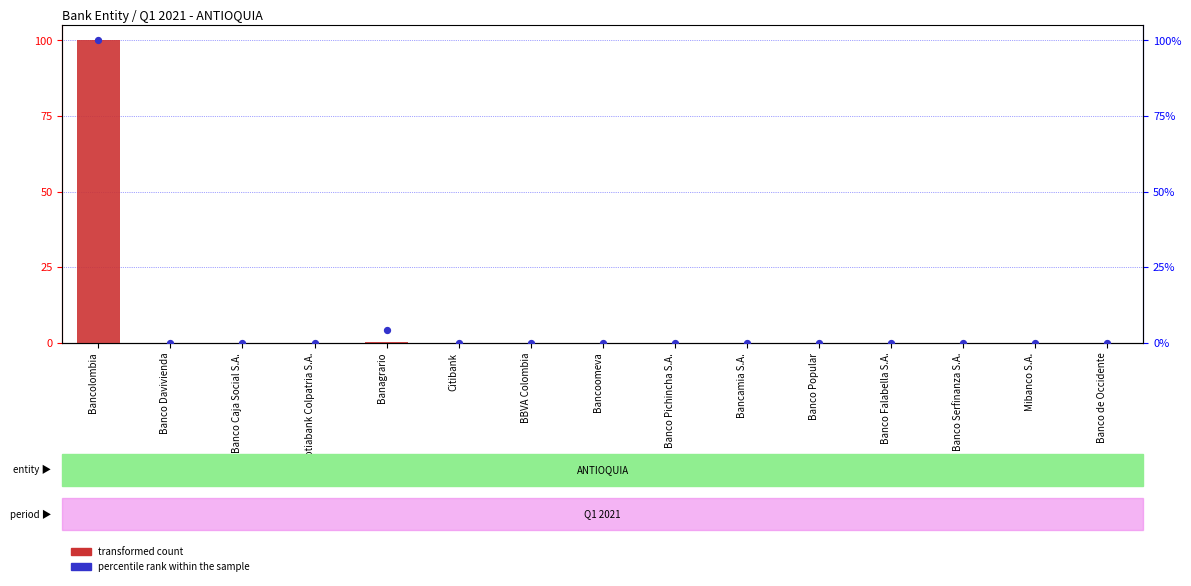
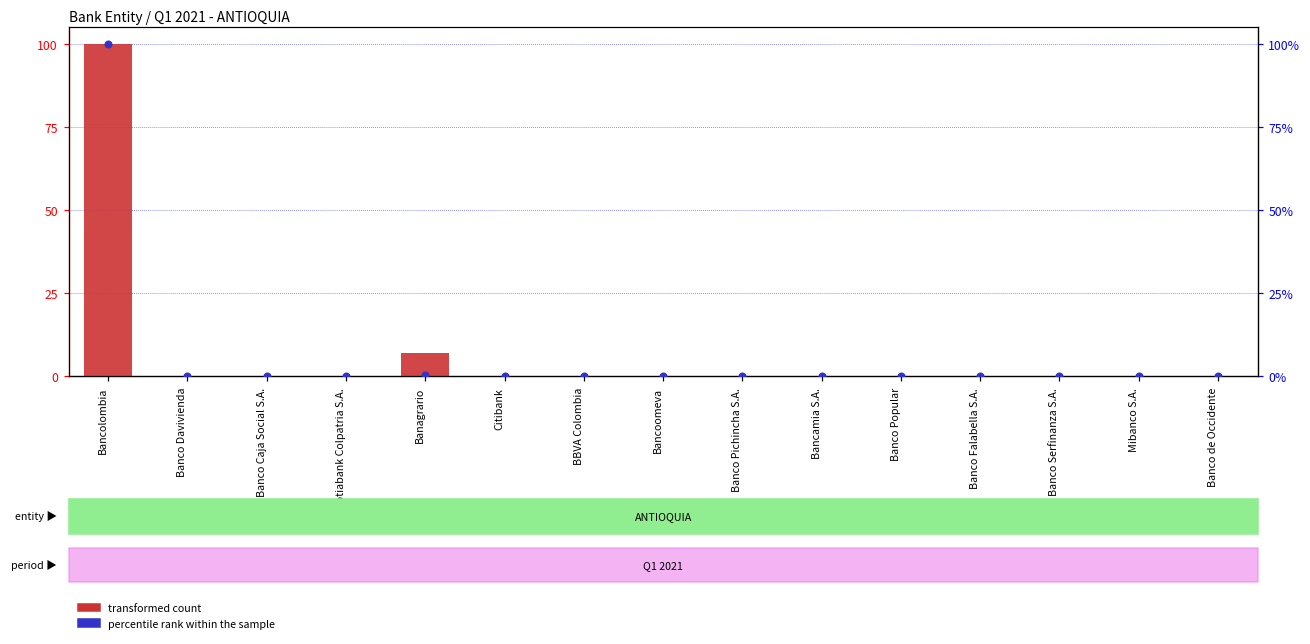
transformed count, Banagrario: 0 -> 7
percentile rank within the sample, Banagrario: 4% -> 1%
